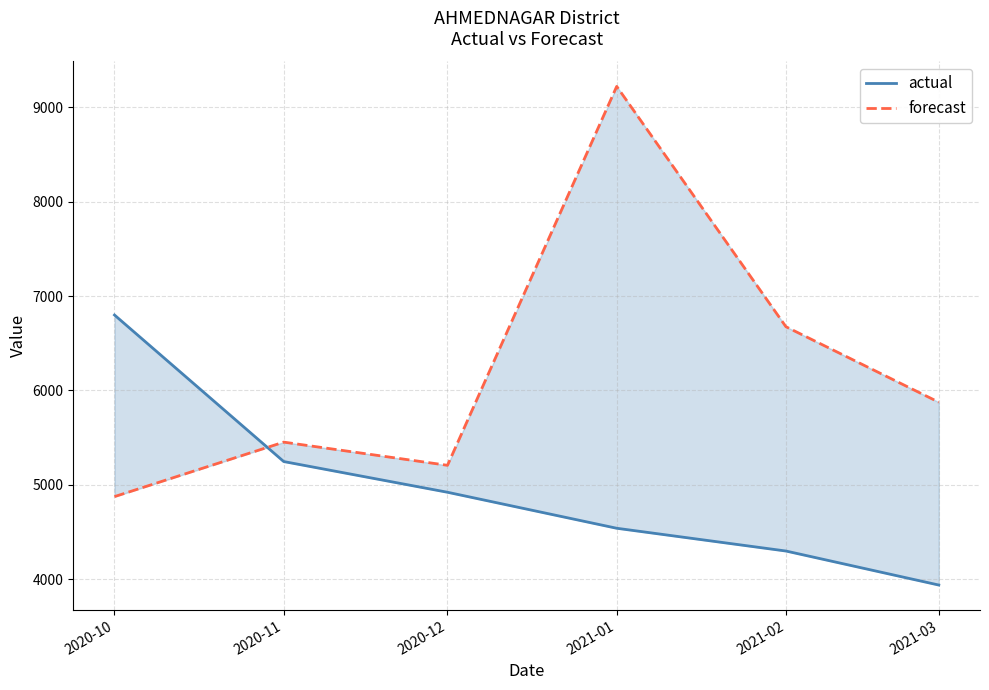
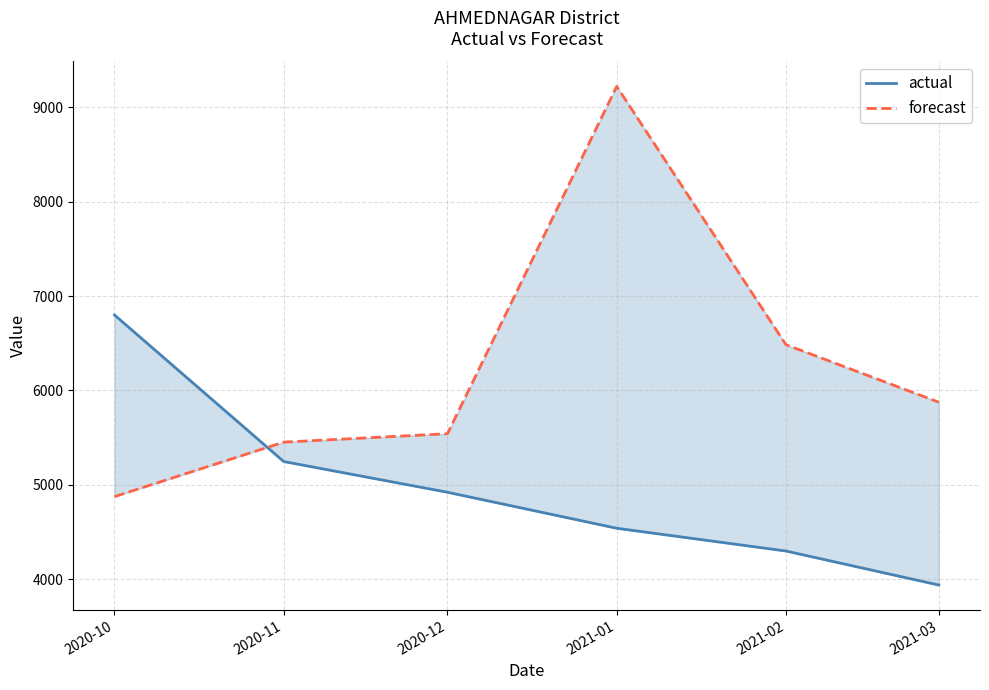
forecast, 2020-12: 5200 -> 5500
forecast, 2021-02: 6700 -> 6500
